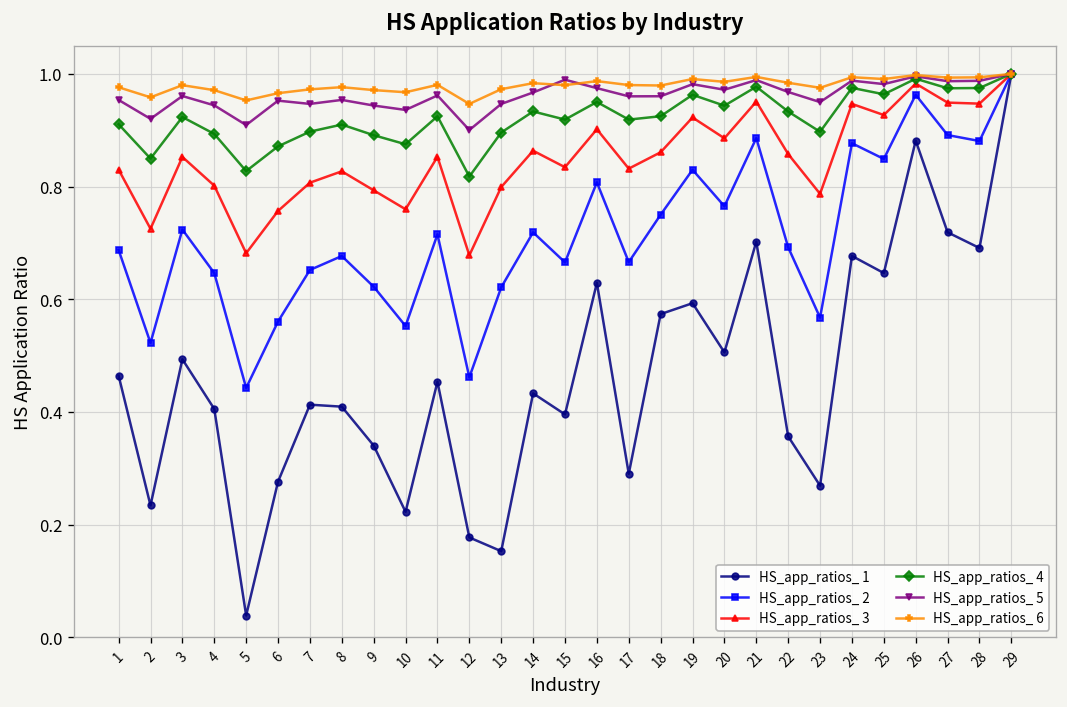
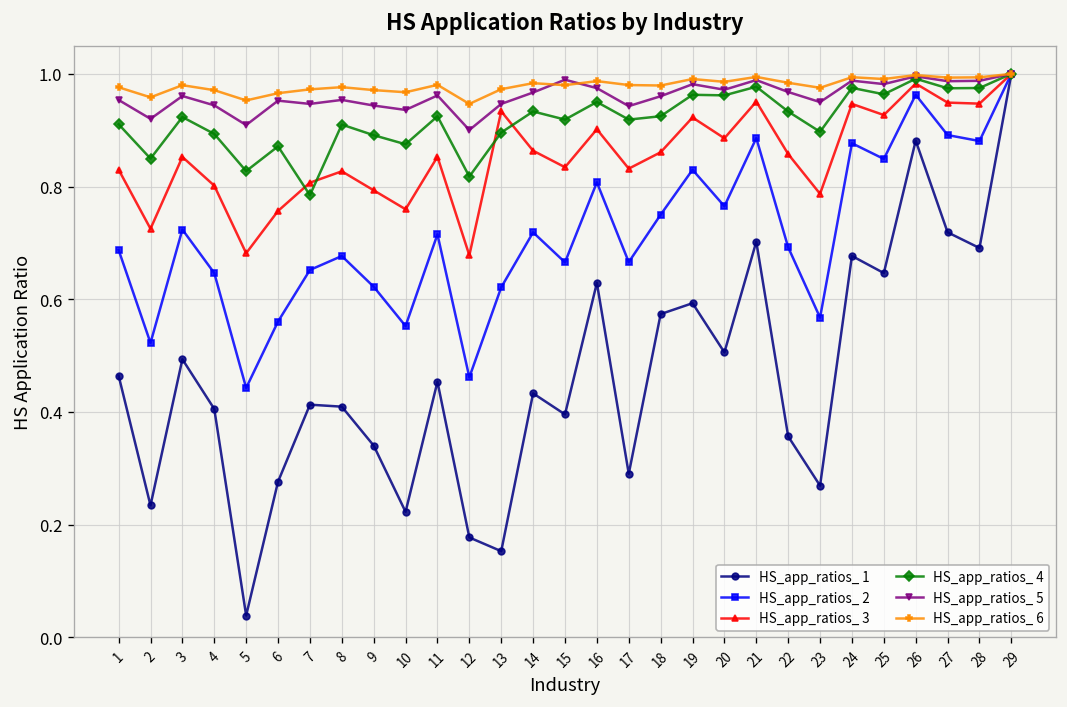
HS_app_ratios_ 4, 7: 0.90 -> 0.78
HS_app_ratios_ 3, 13: 0.80 -> 0.93
HS_app_ratios_ 5, 17: 0.96 -> 0.94
HS_app_ratios_ 4, 20: 0.94 -> 0.96
